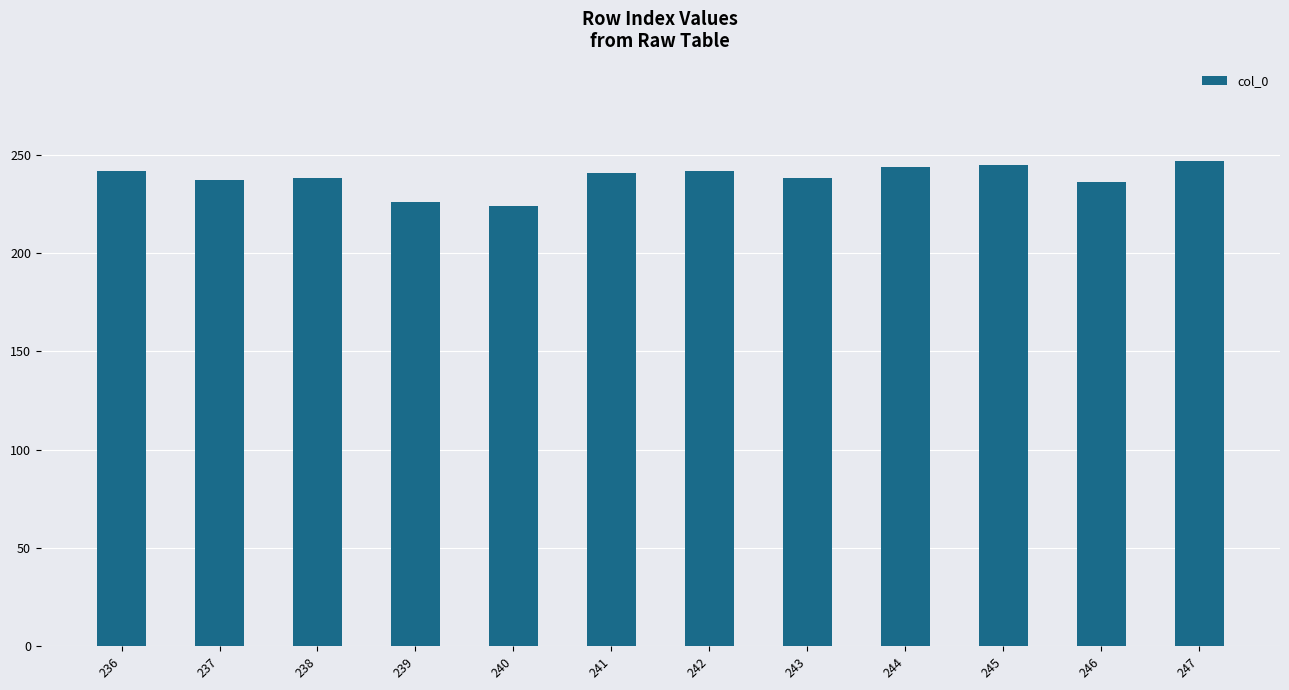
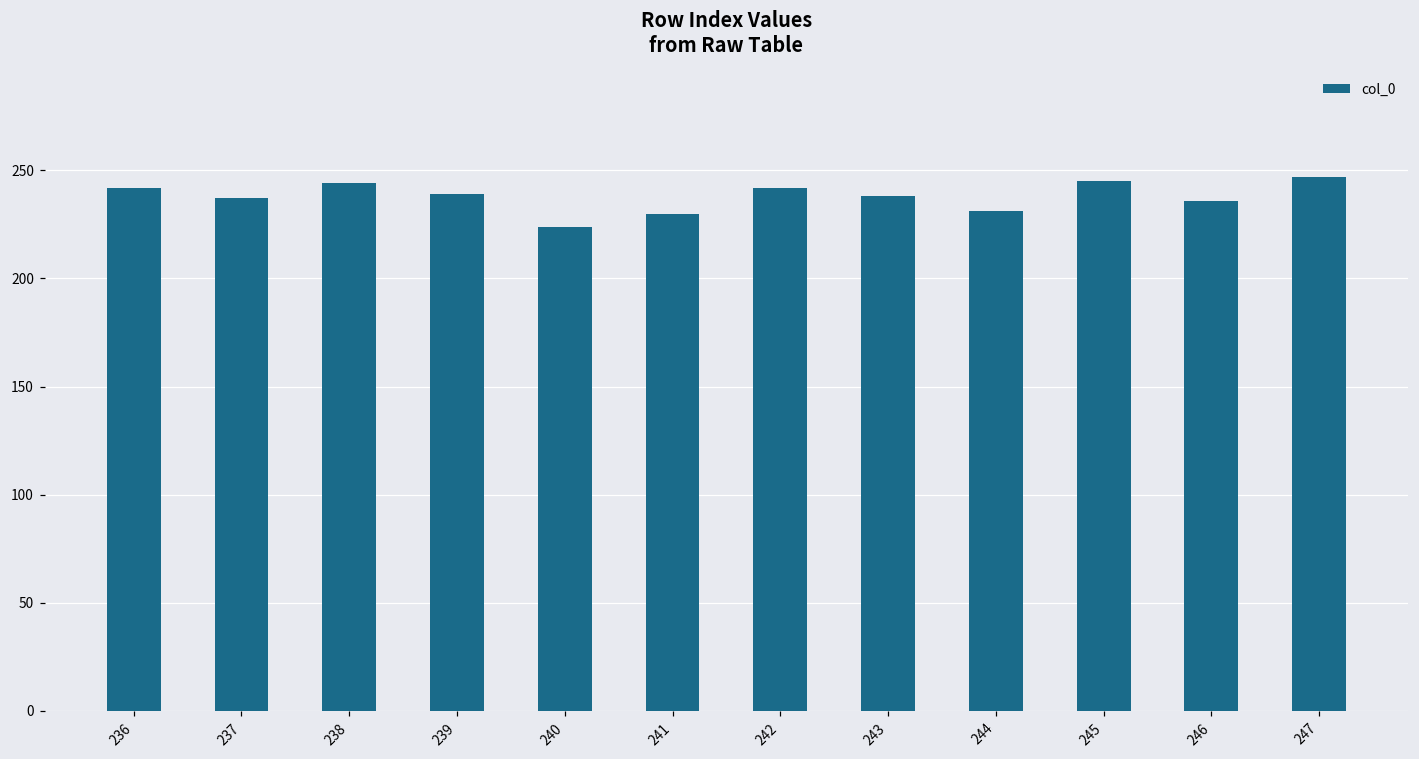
238: 238 -> 244
239: 226 -> 239
241: 241 -> 230
244: 244 -> 231
